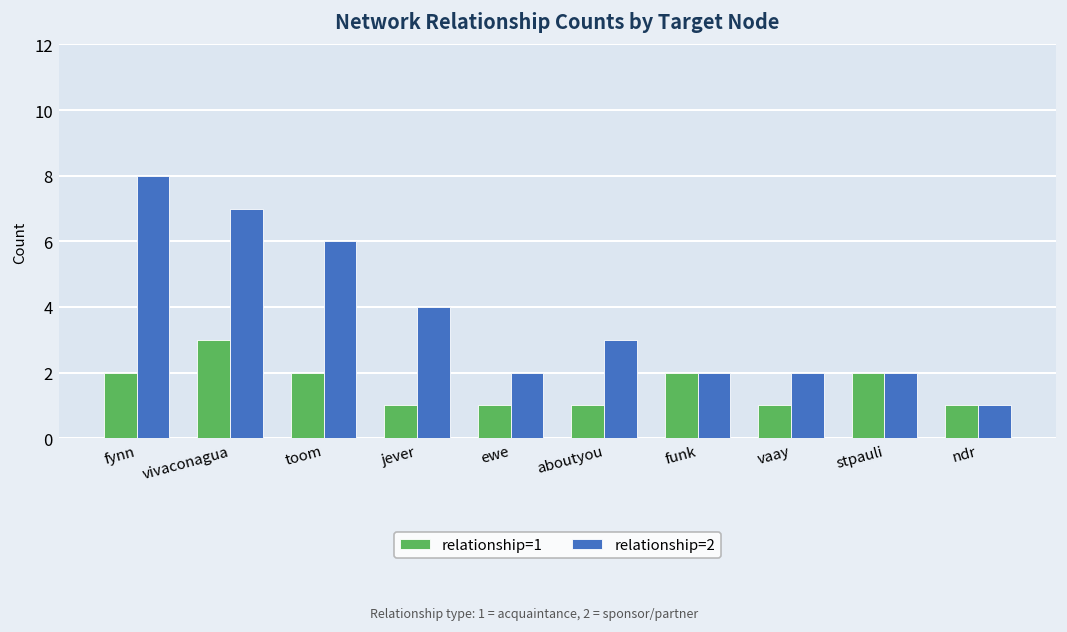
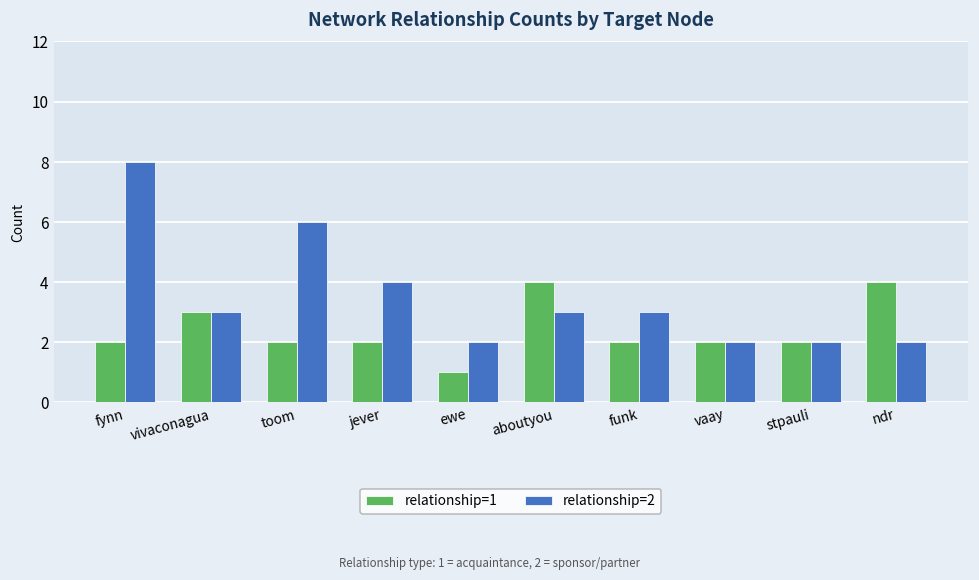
relationship=2, vivaconagua: 7 -> 3
relationship=1, jever: 1 -> 2
relationship=1, aboutyou: 1 -> 4
relationship=2, funk: 2 -> 3
relationship=1, vaay: 1 -> 2
relationship=1, ndr: 1 -> 4
relationship=2, ndr: 1 -> 2
